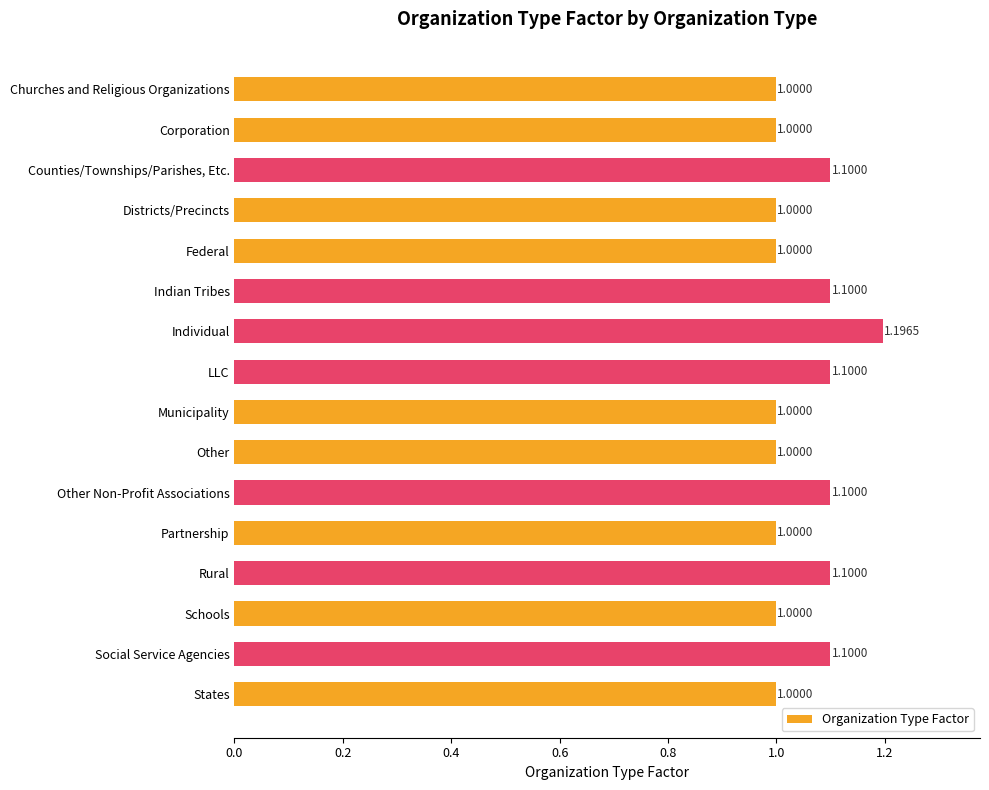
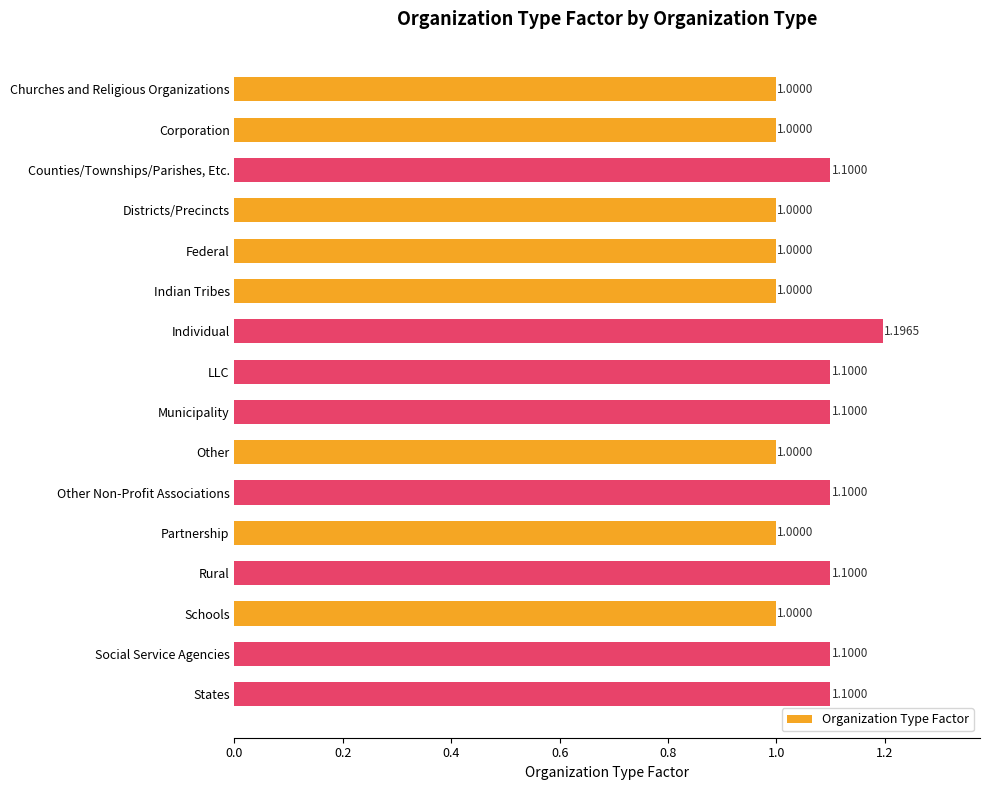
Indian Tribes: 1.1000 -> 1.0000
Municipality: 1.0000 -> 1.1000
States: 1.0000 -> 1.1000
